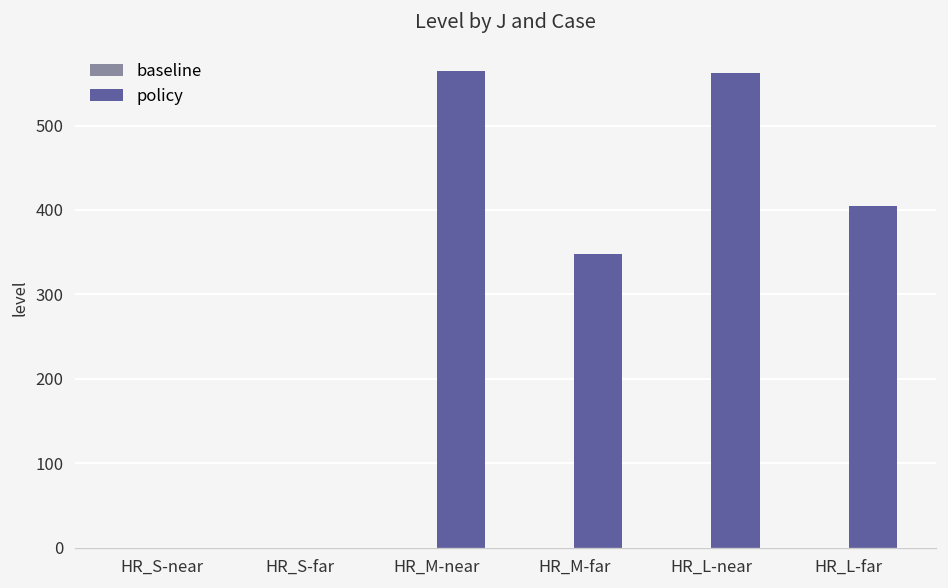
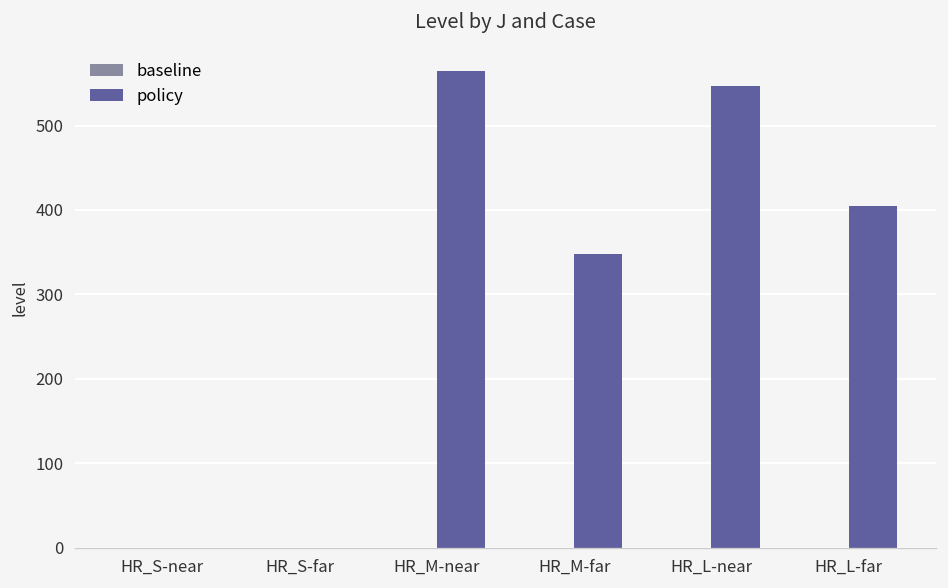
policy, HR_L-near: 560 -> 550
